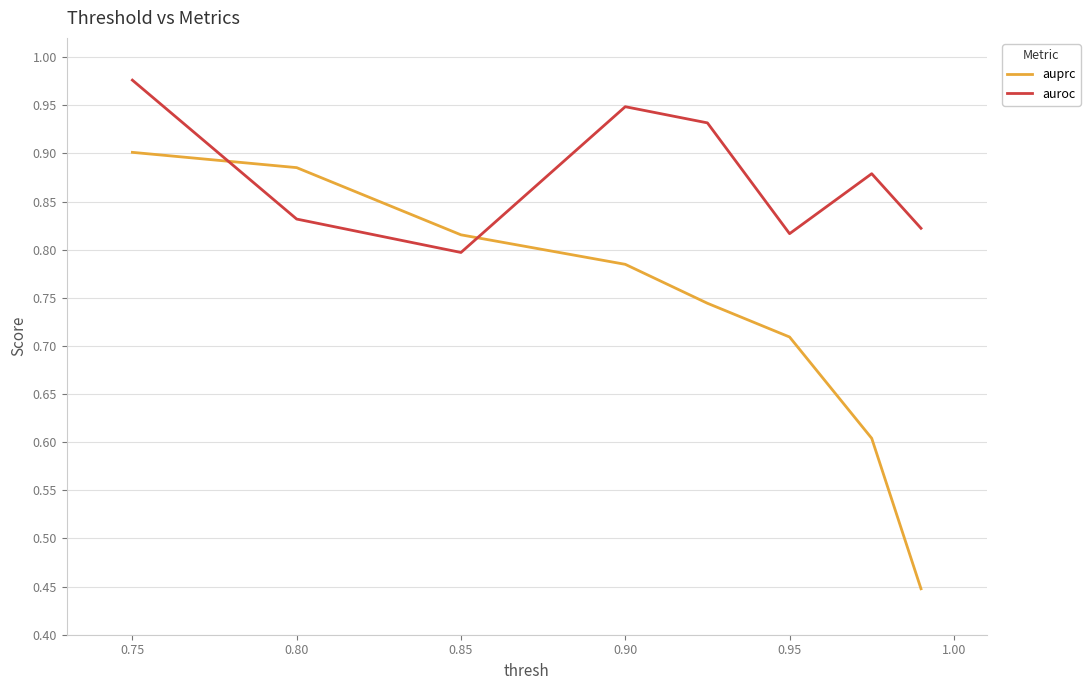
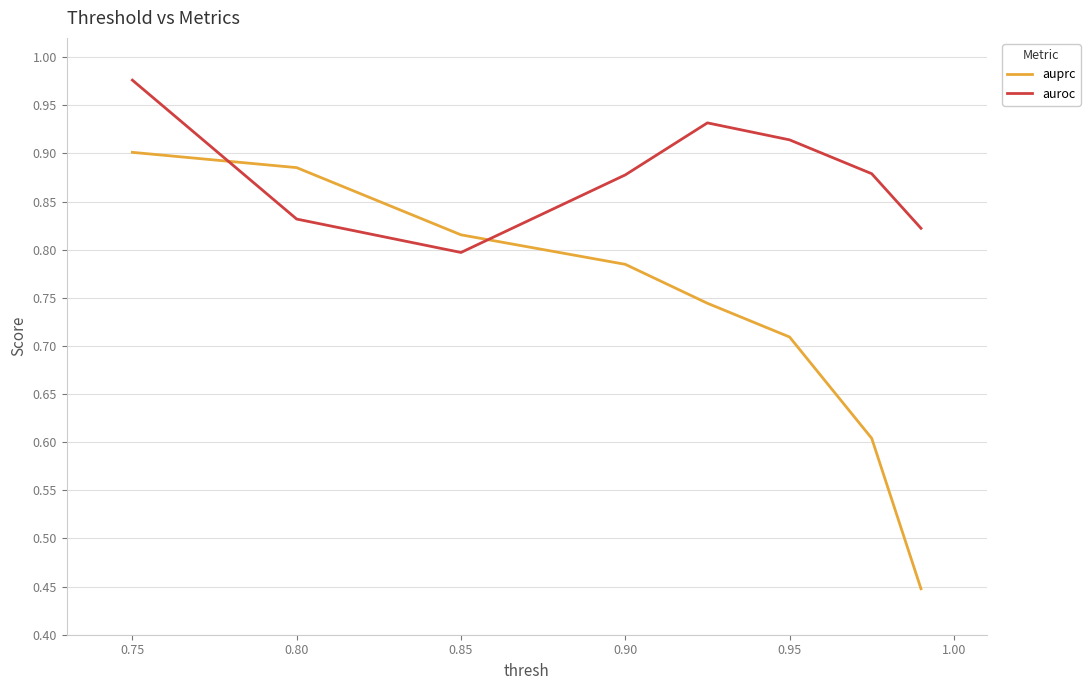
auroc, 0.90: 0.95 -> 0.88
auroc, 0.95: 0.82 -> 0.91
